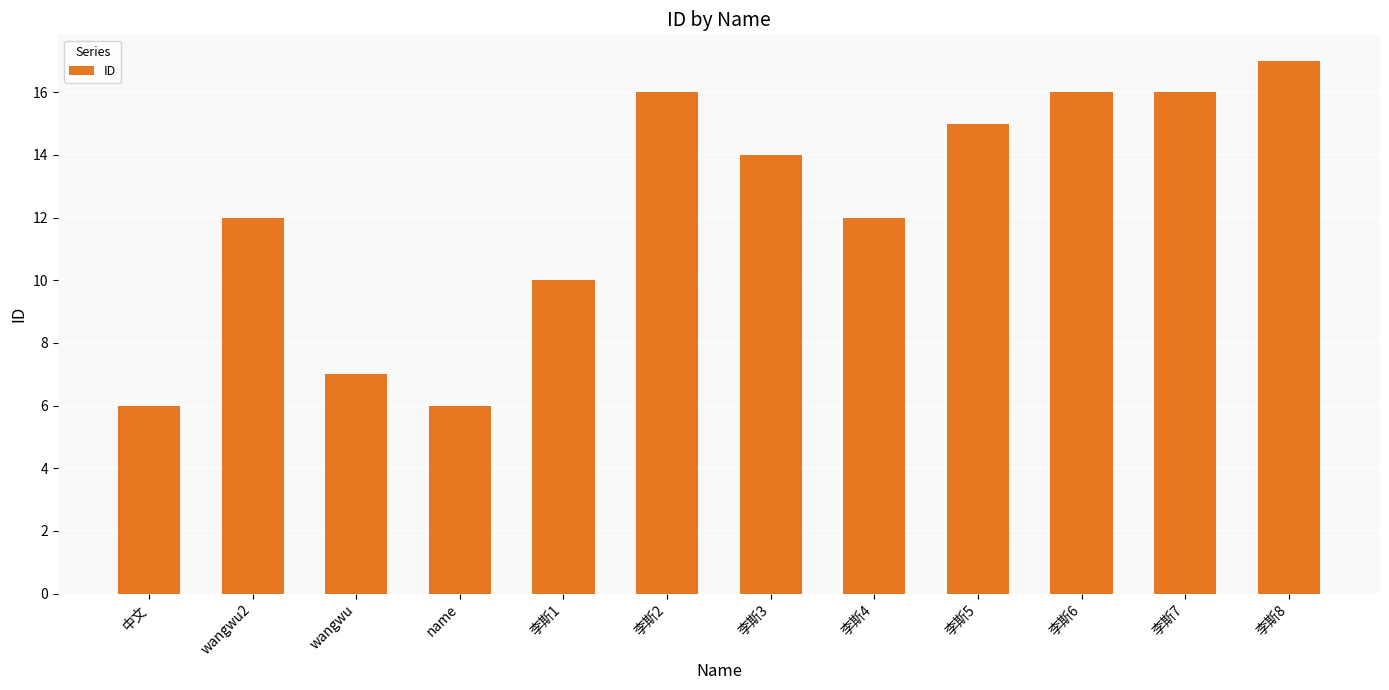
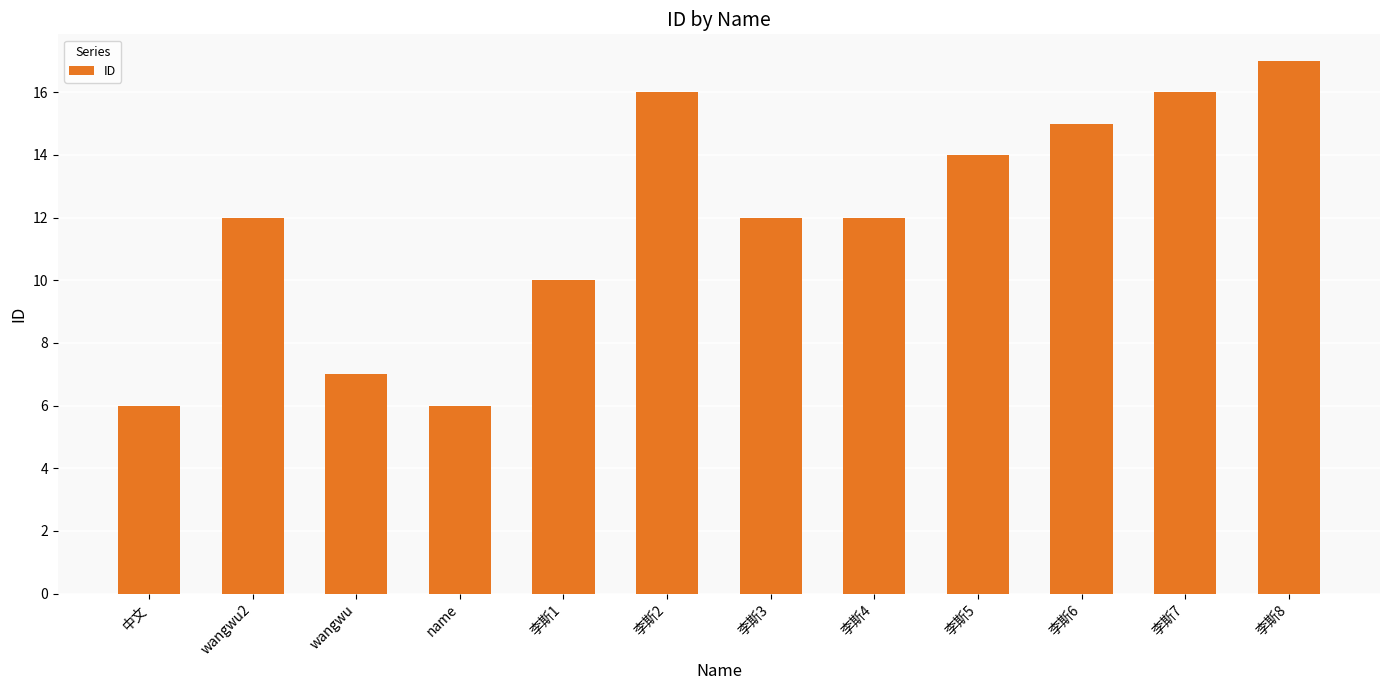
李斯3: 14 -> 12
李斯5: 15 -> 14
李斯6: 16 -> 15
